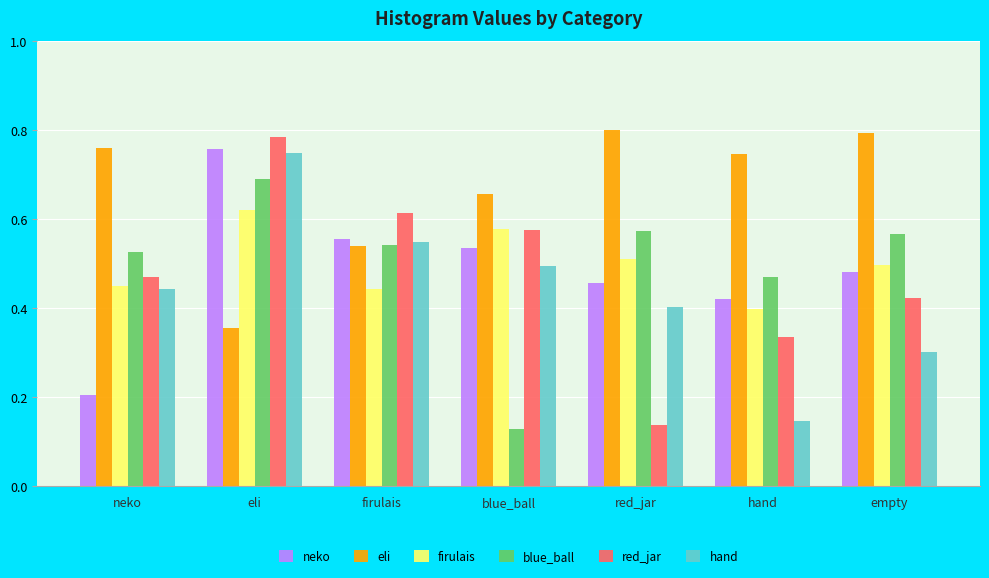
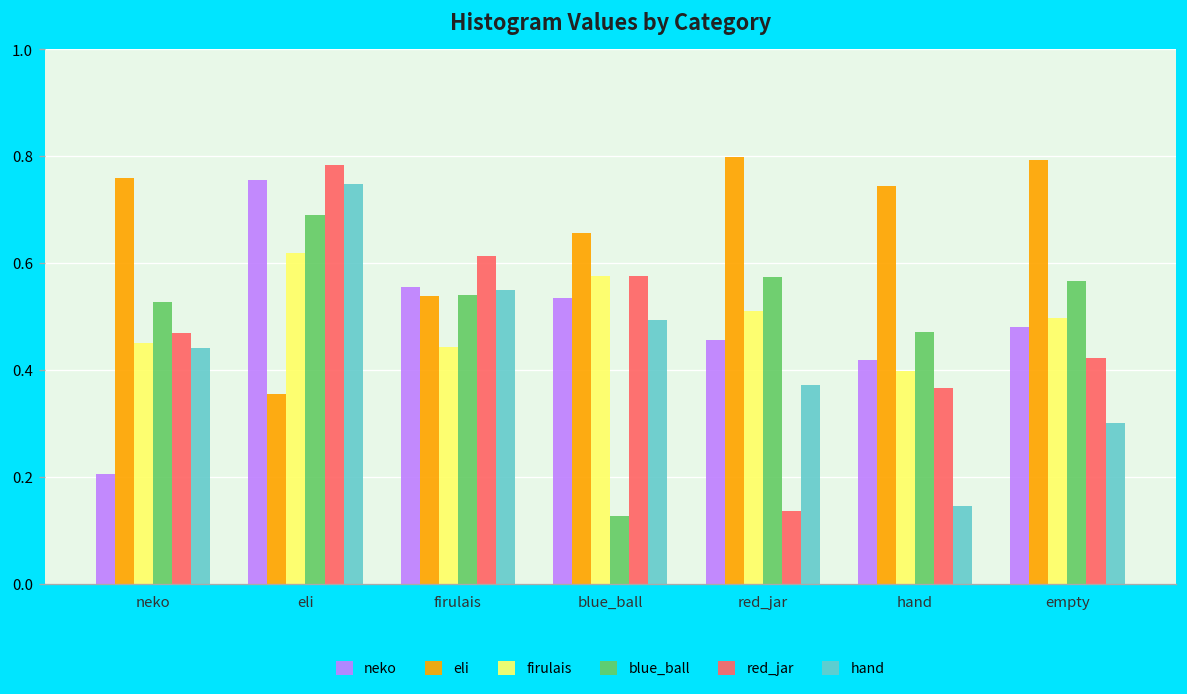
hand, red_jar: 0.40 -> 0.37
red_jar, hand: 0.34 -> 0.37
